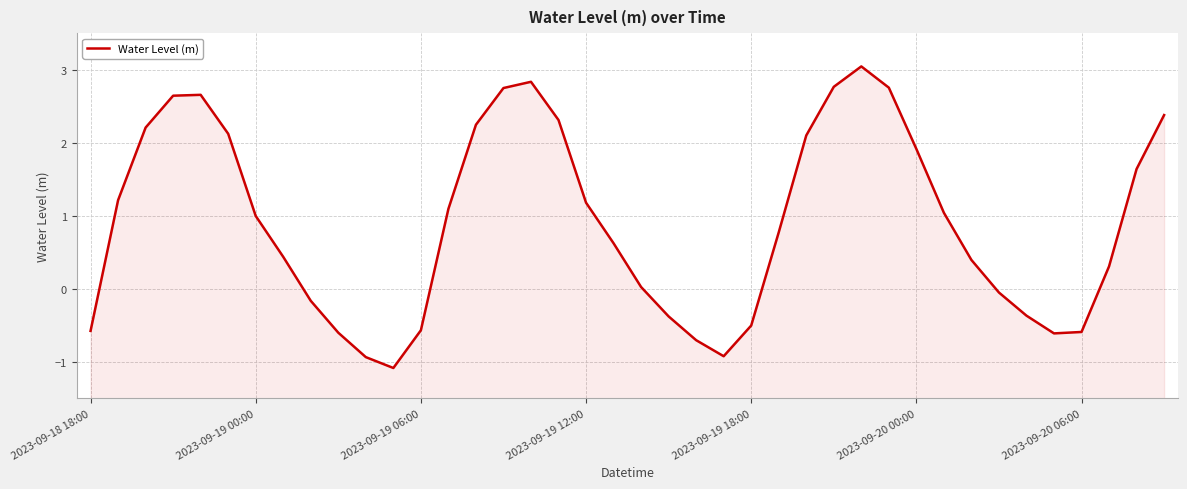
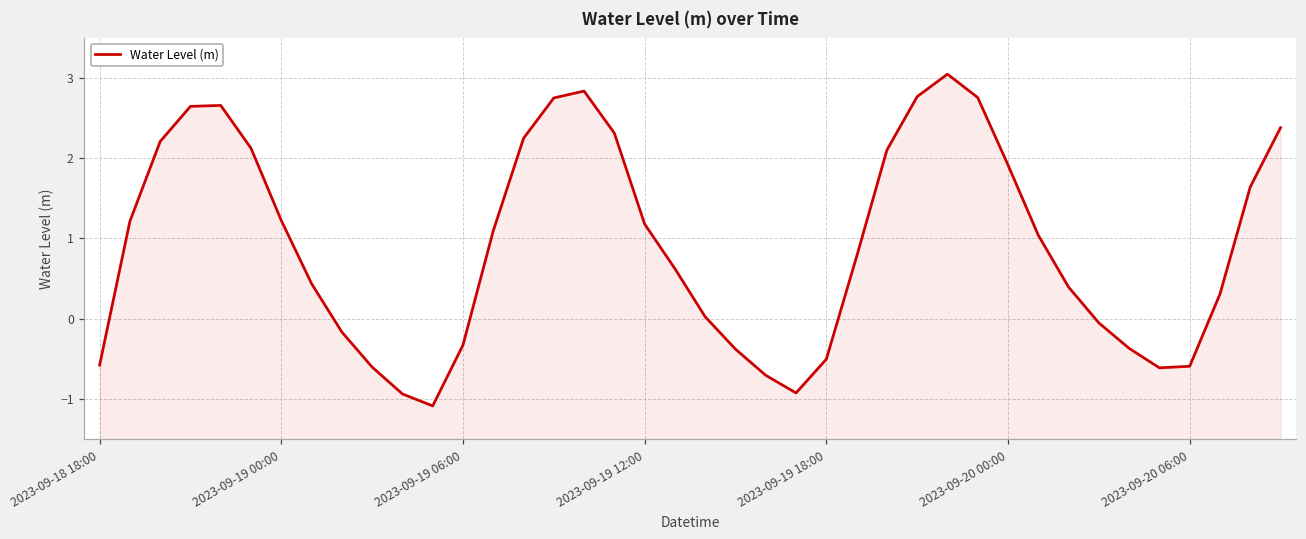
2023-09-19 00:00: 1.0 -> 1.2
2023-09-19 06:00: -0.6 -> -0.3
